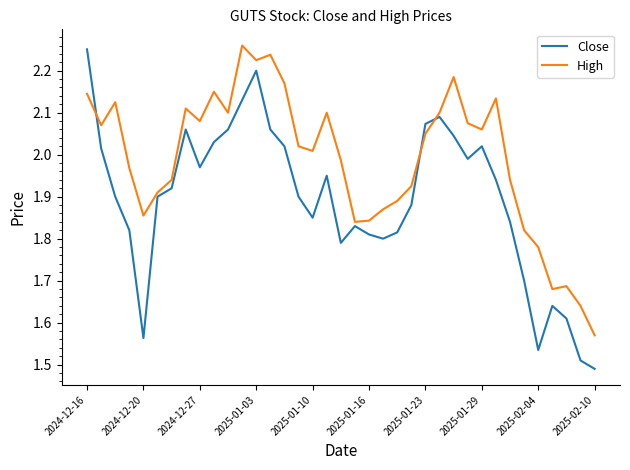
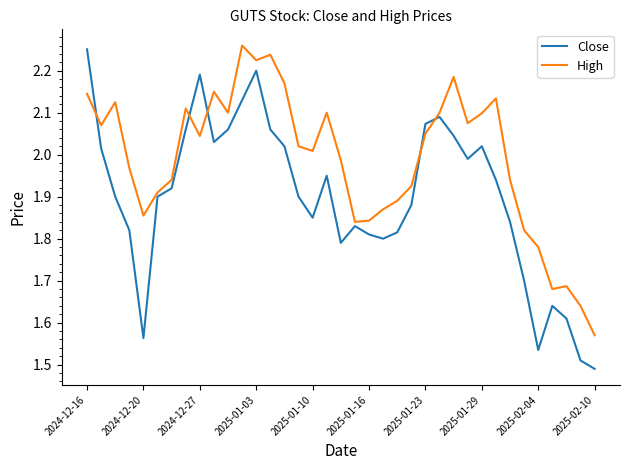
Close, 2024-12-27: 1.97 -> 2.19
High, 2024-12-27: 2.08 -> 2.04
High, 2025-01-29: 2.06 -> 2.10
